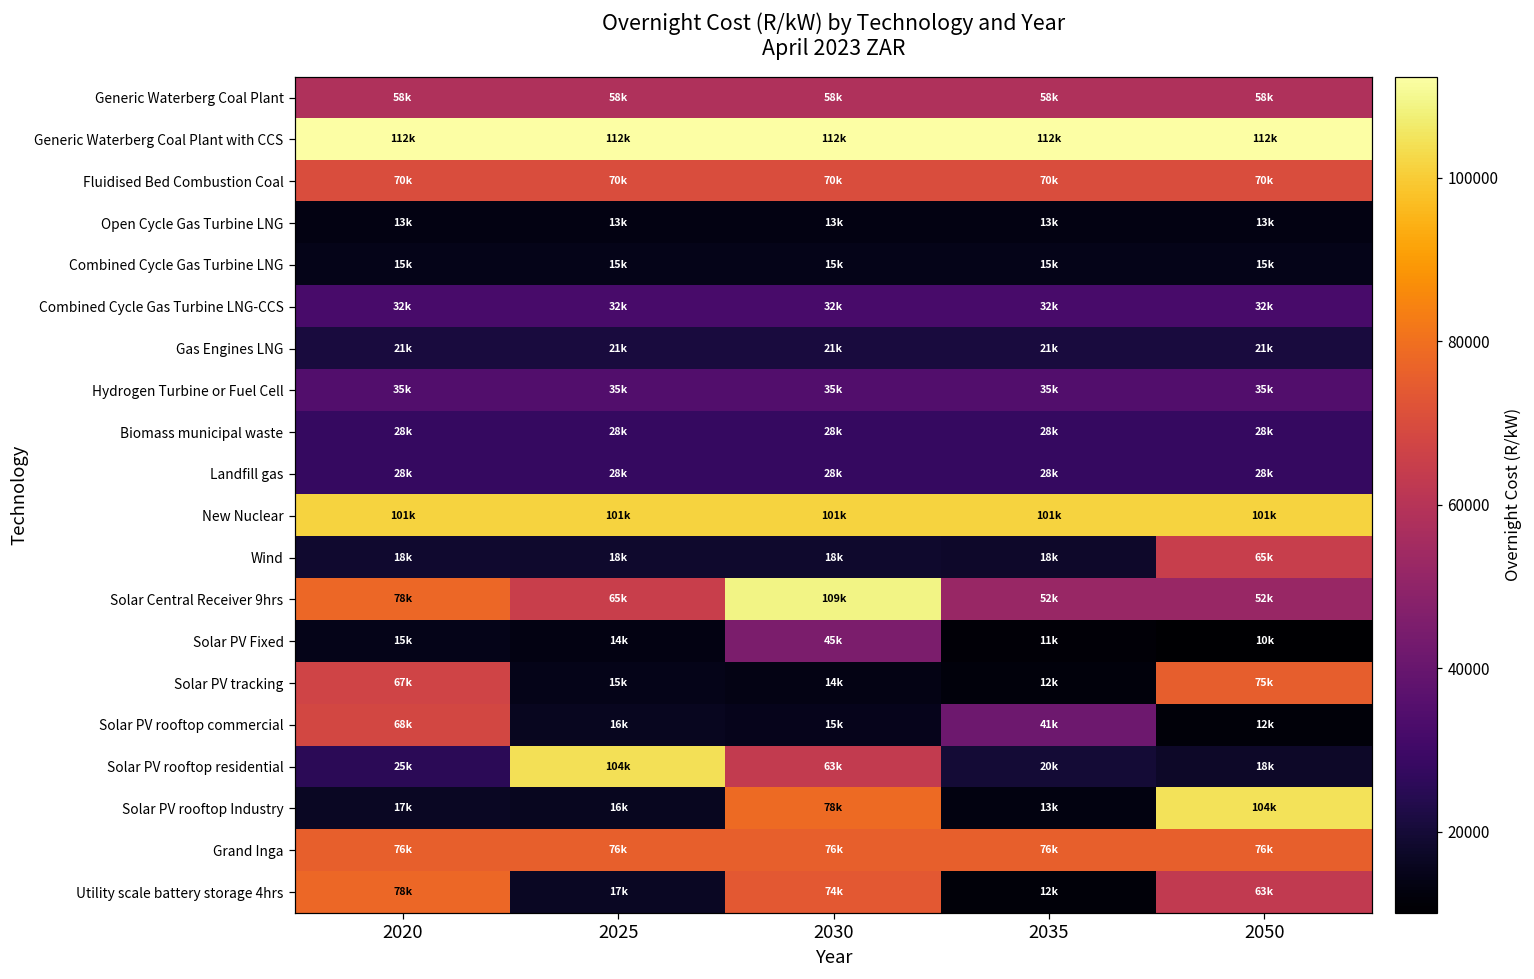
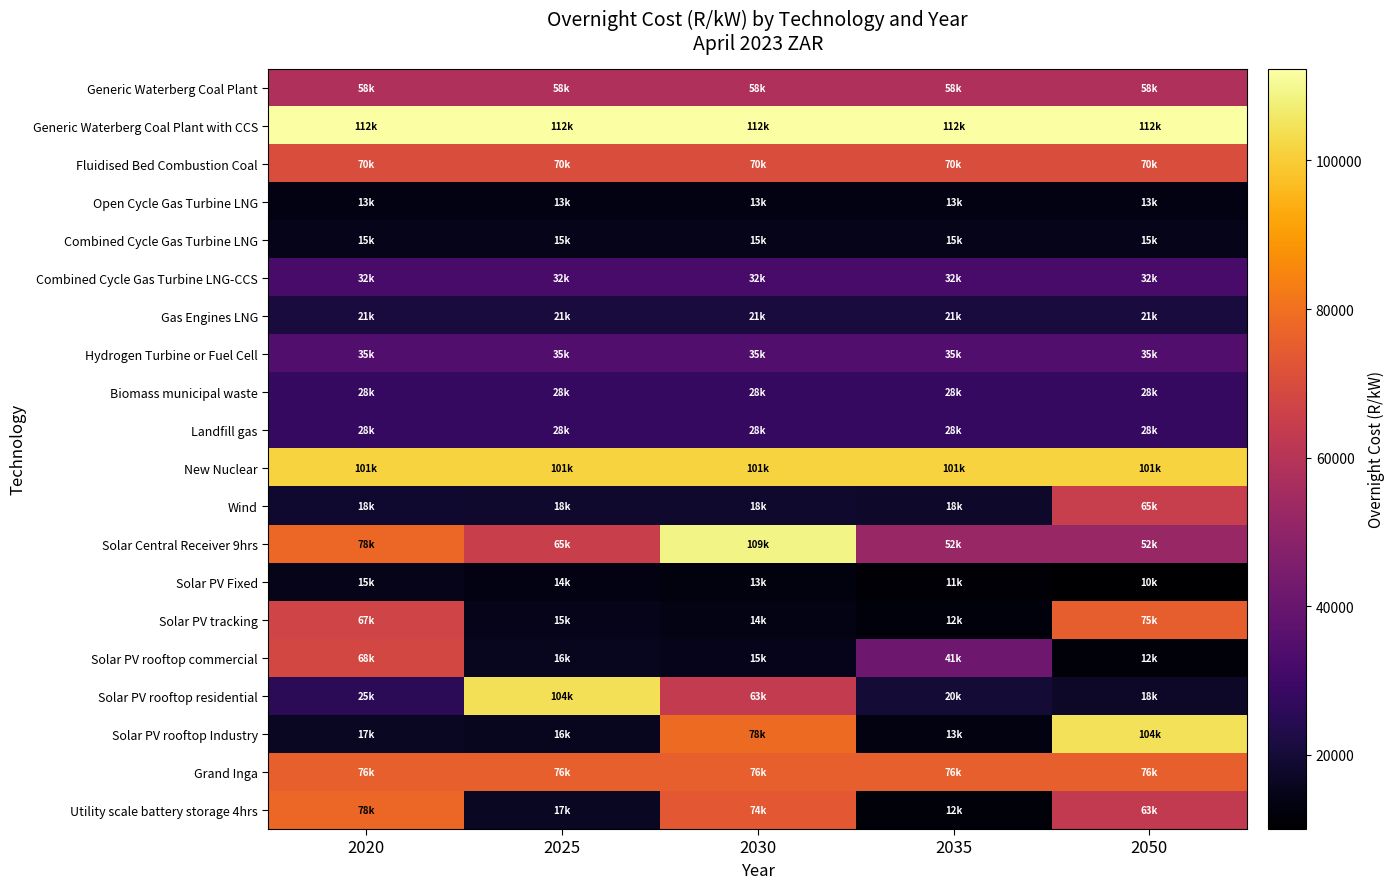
Solar PV Fixed, 2030: 45k -> 13k
